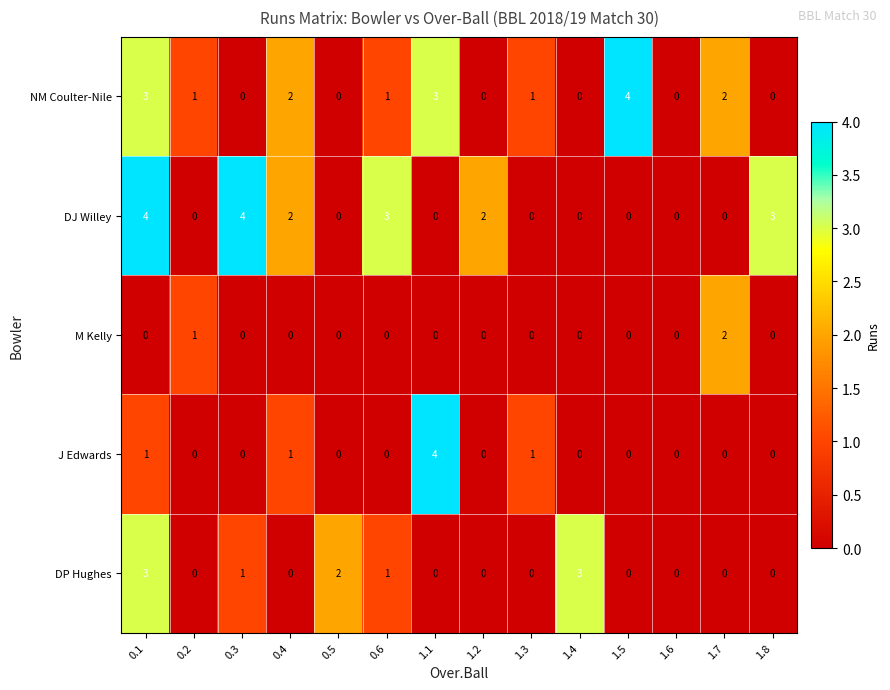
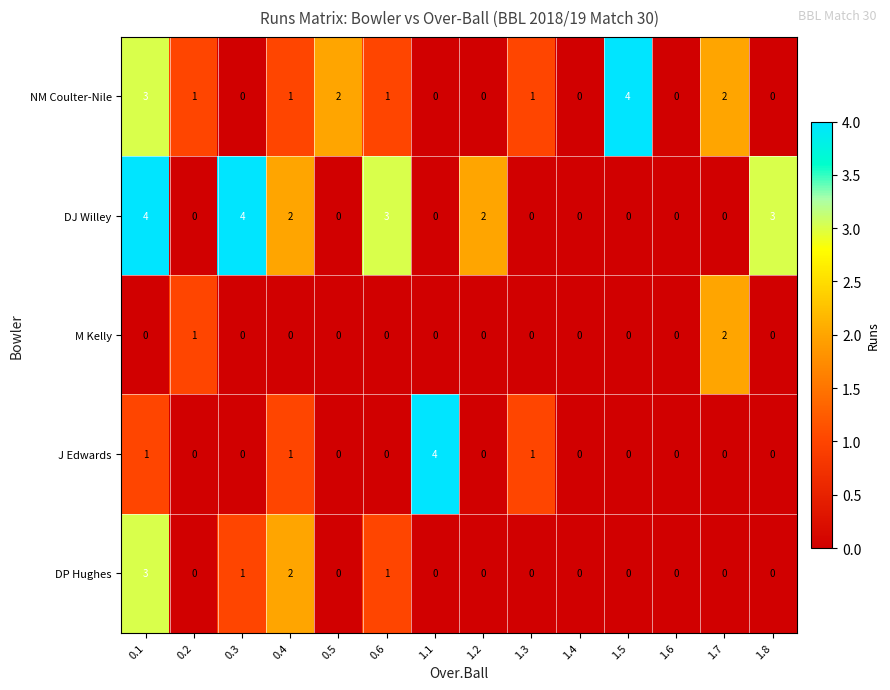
NM Coulter-Nile, 0.4: 2 -> 1
NM Coulter-Nile, 0.5: 0 -> 2
NM Coulter-Nile, 1.1: 3 -> 0
DP Hughes, 0.4: 0 -> 2
DP Hughes, 0.5: 2 -> 0
DP Hughes, 1.4: 3 -> 0
